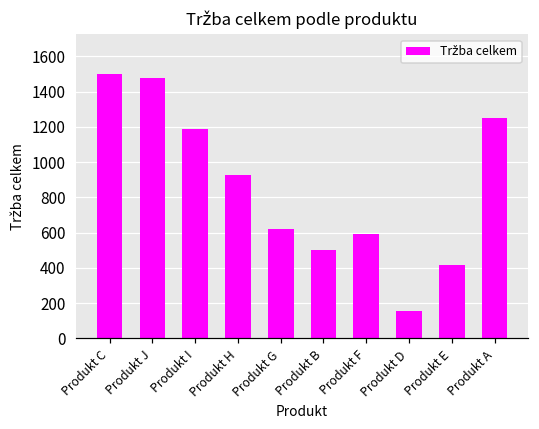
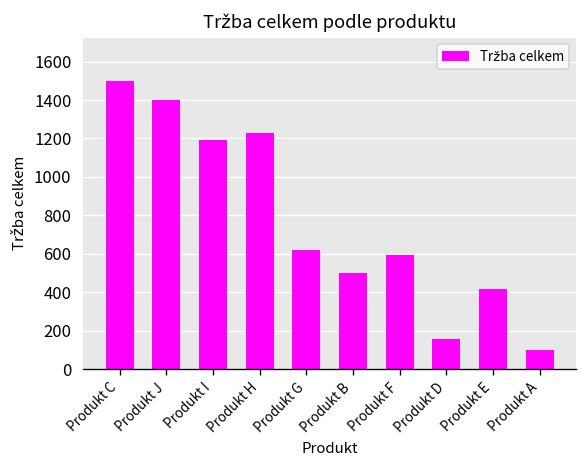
Produkt J: 1480 -> 1400
Produkt H: 930 -> 1230
Produkt A: 1250 -> 100
